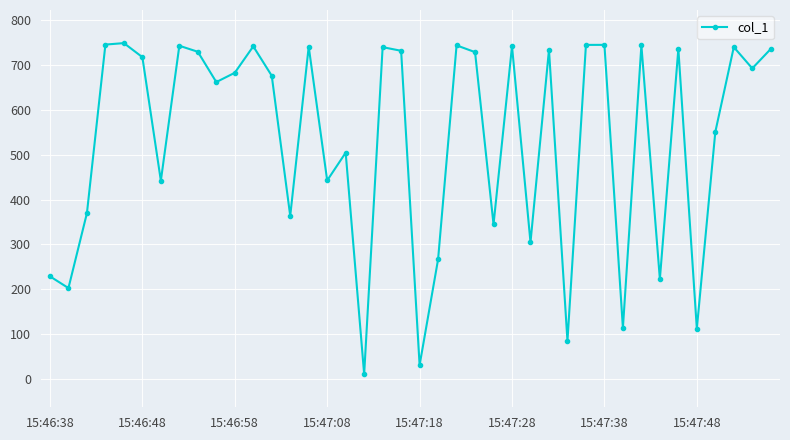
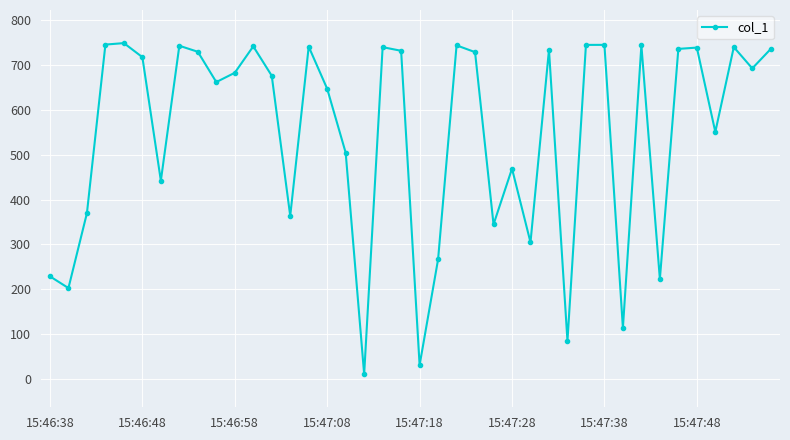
15:47:08: 440 -> 650
15:47:28: 740 -> 470
15:47:48: 110 -> 740
